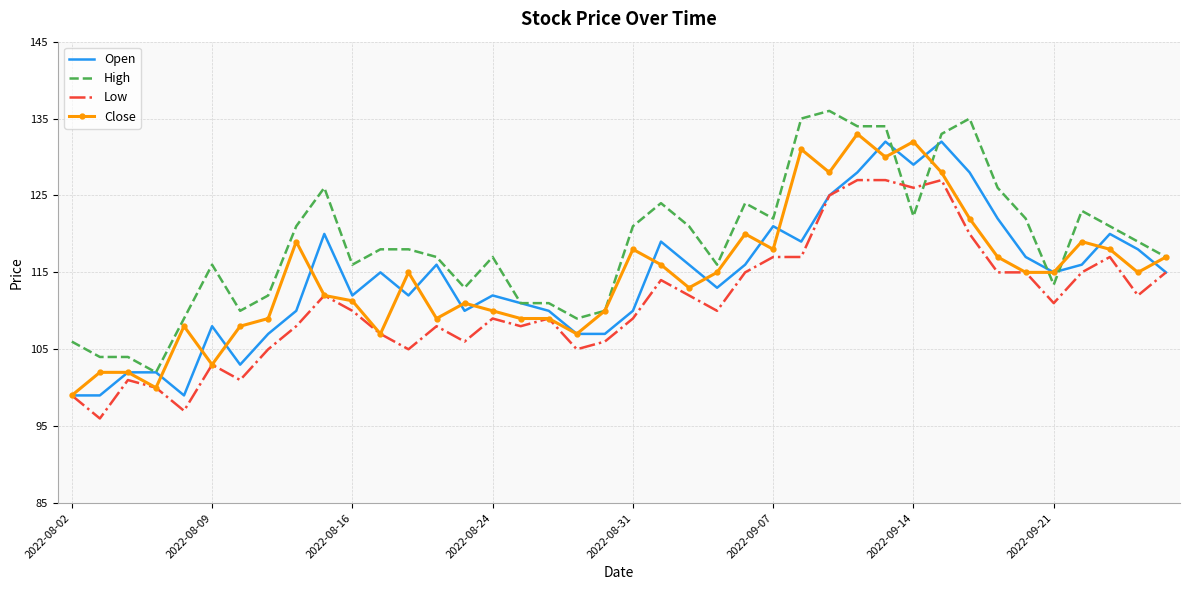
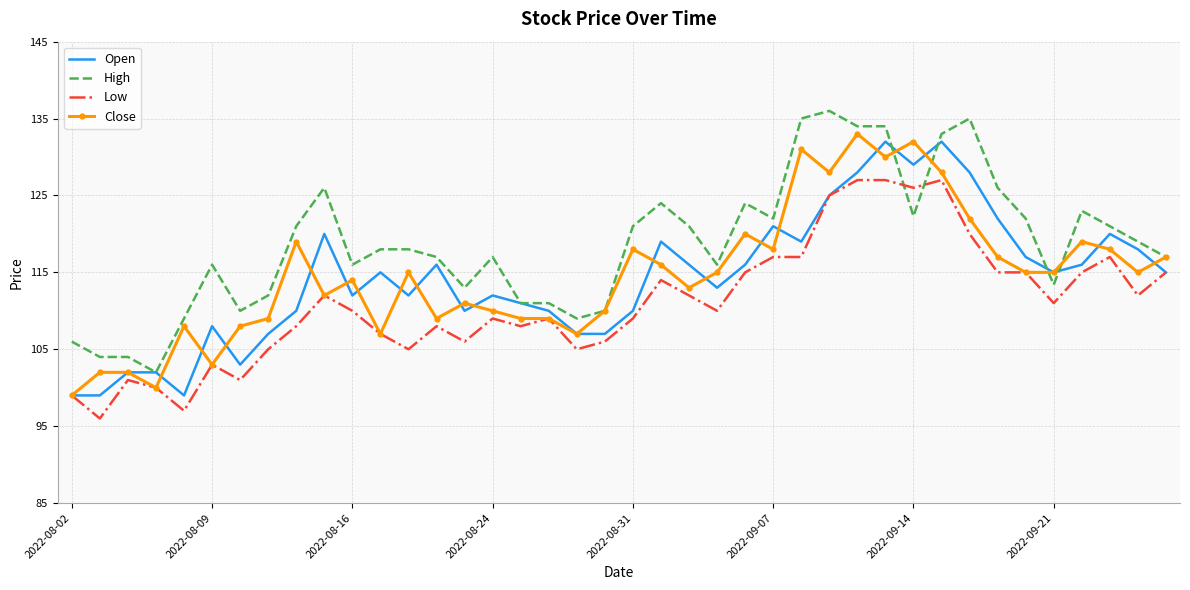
Close, 2022-08-16: 111 -> 114
